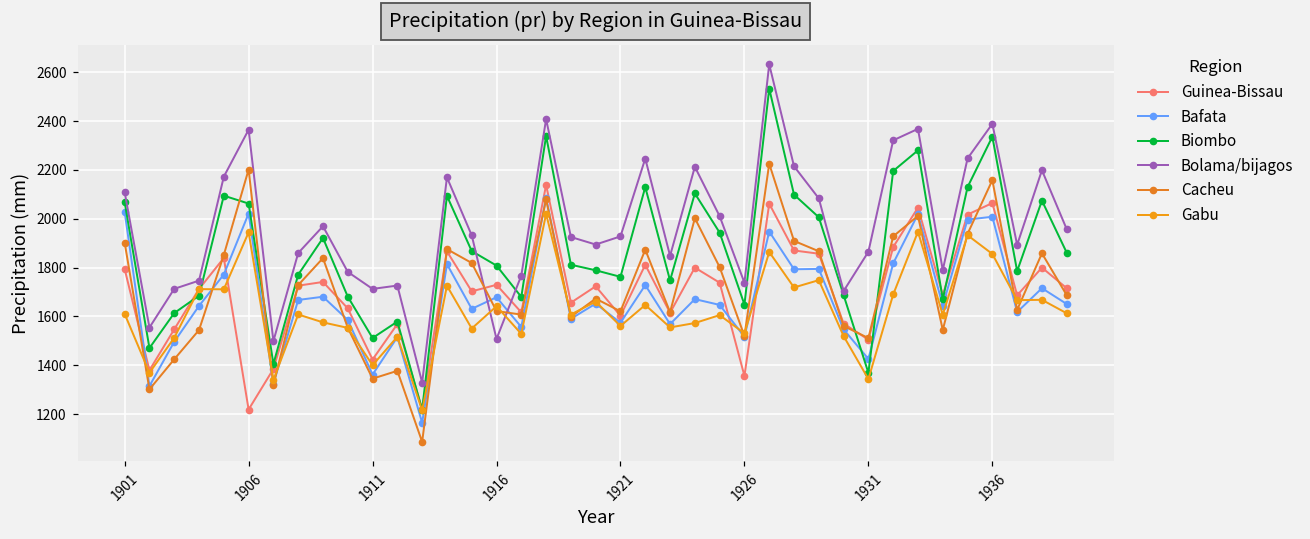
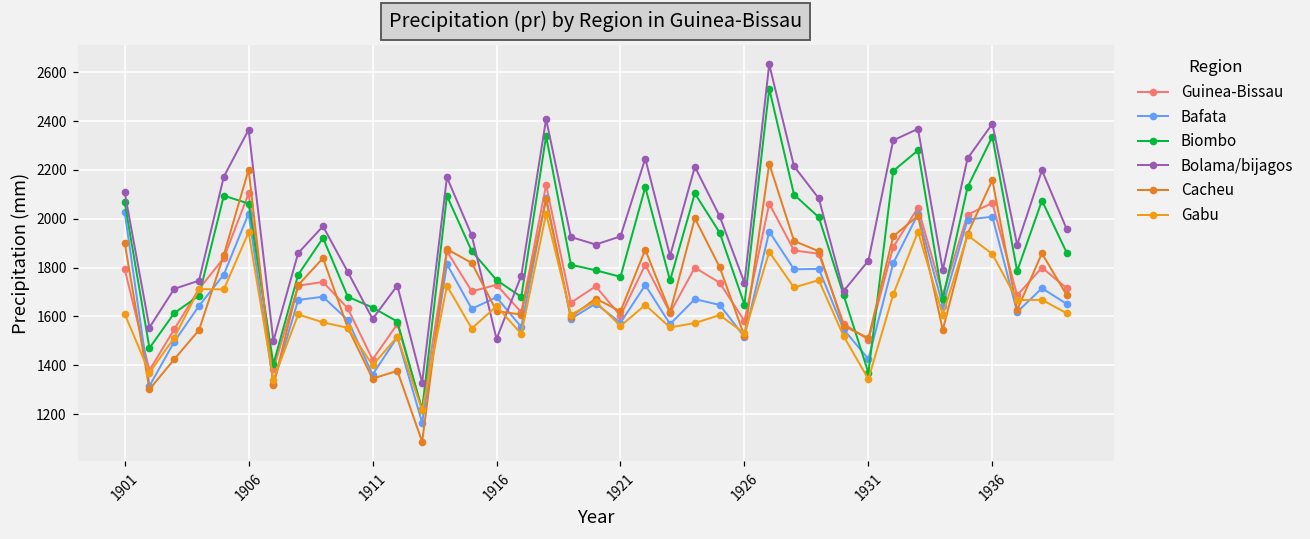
Guinea-Bissau, 1906: 1220 -> 2100
Biombo, 1911: 1510 -> 1640
Bolama/bijagos, 1911: 1710 -> 1590
Biombo, 1916: 1810 -> 1750
Guinea-Bissau, 1926: 1360 -> 1580
Bolama/bijagos, 1931: 1870 -> 1830
